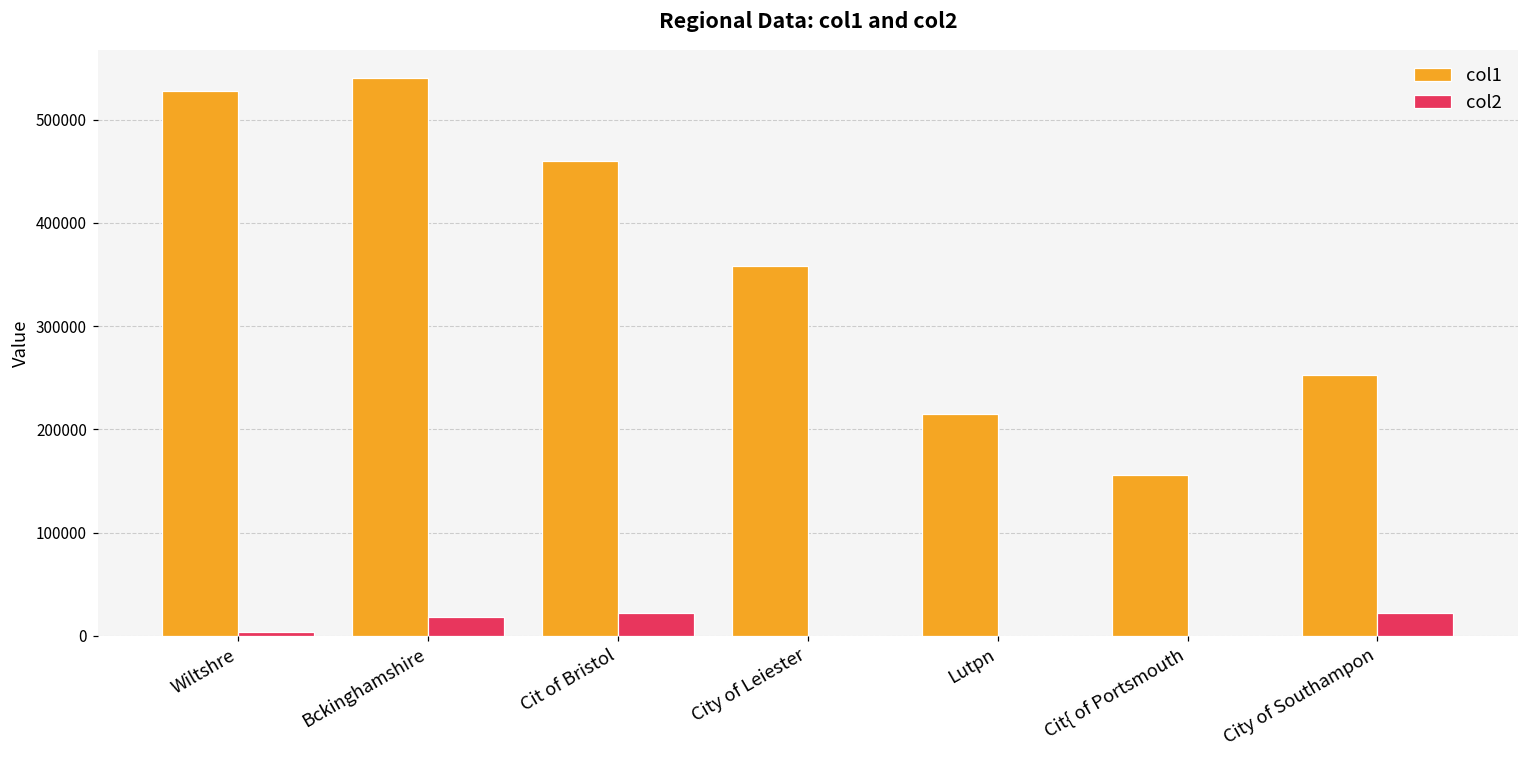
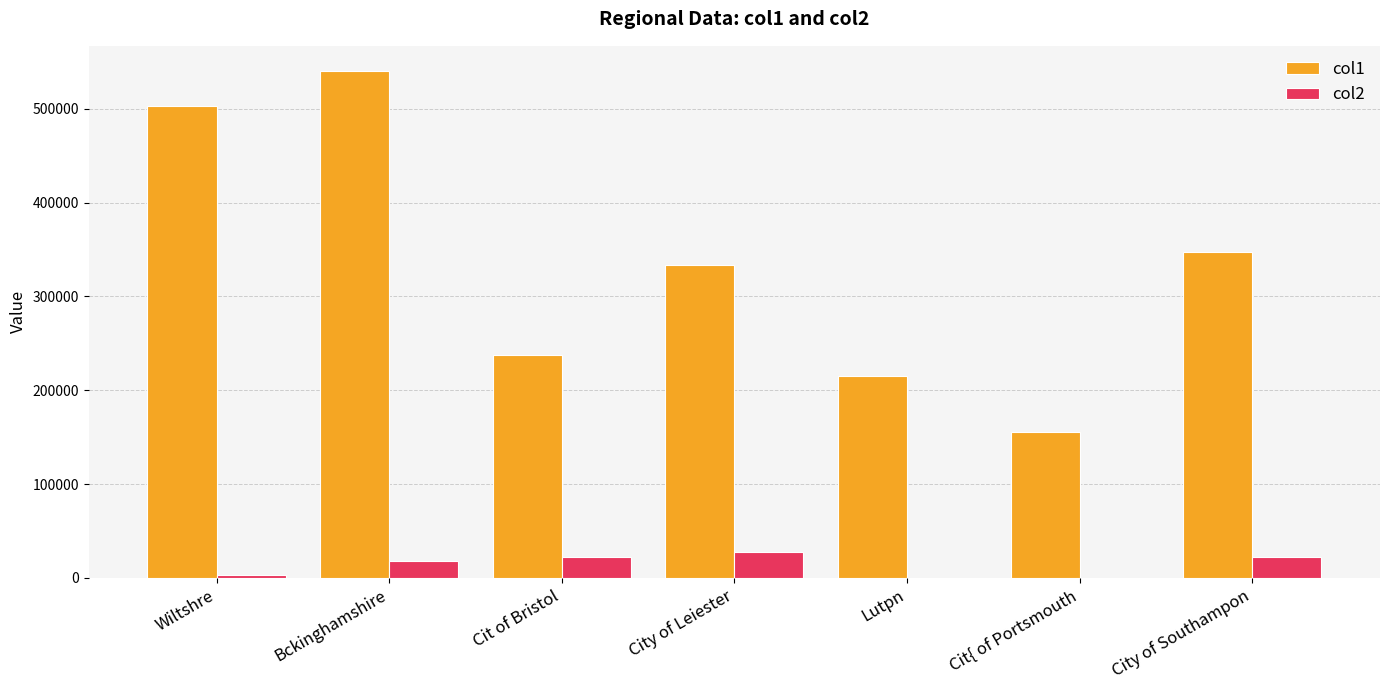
col1, Wiltshre: 530000 -> 500000
col1, Cit of Bristol: 460000 -> 240000
col1, City of Leiester: 360000 -> 330000
col2, City of Leiester: 0 -> 30000
col1, City of Southampon: 250000 -> 350000
